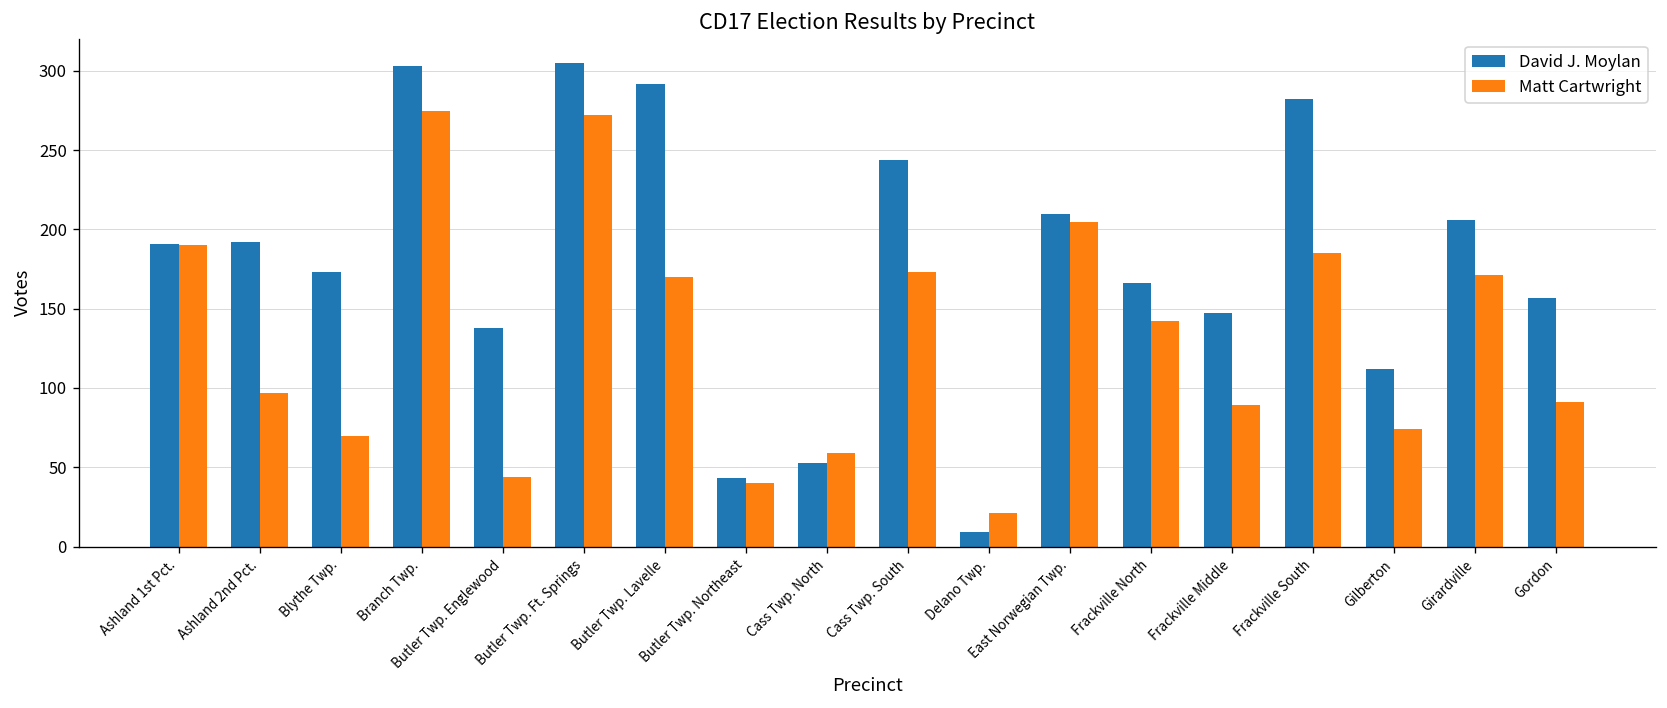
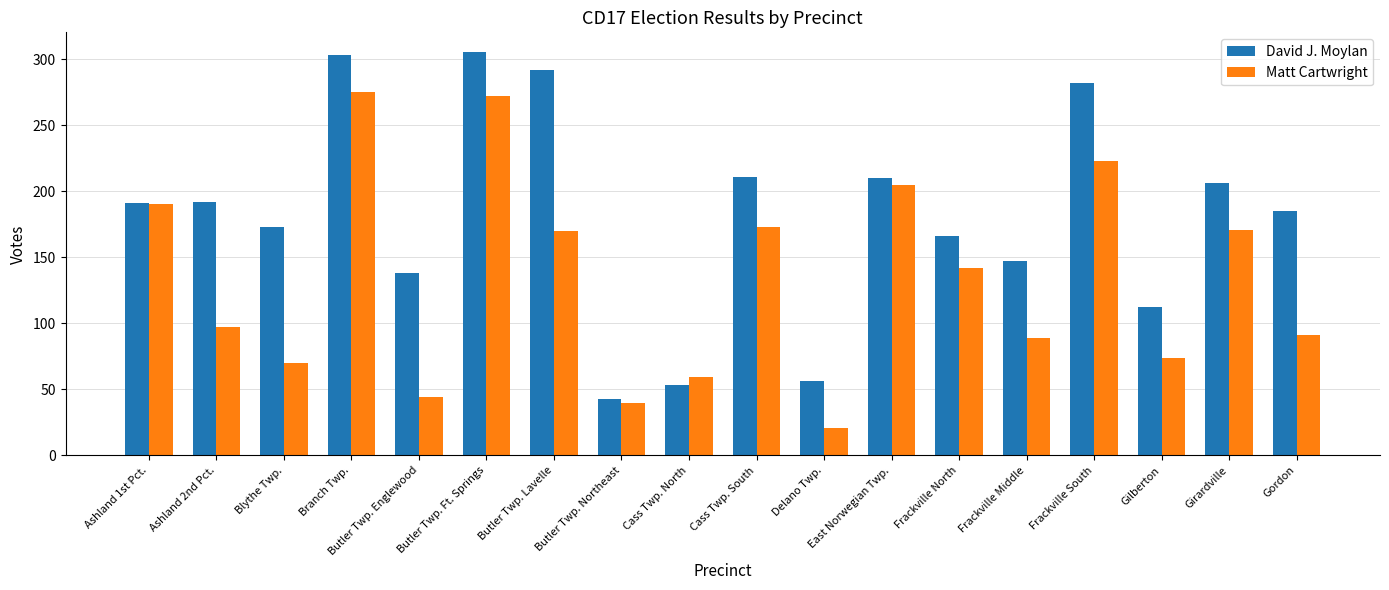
David J. Moylan, Cass Twp. South: 244 -> 211
David J. Moylan, Delano Twp.: 9 -> 56
Matt Cartwright, Frackville South: 185 -> 223
David J. Moylan, Gordon: 157 -> 185
